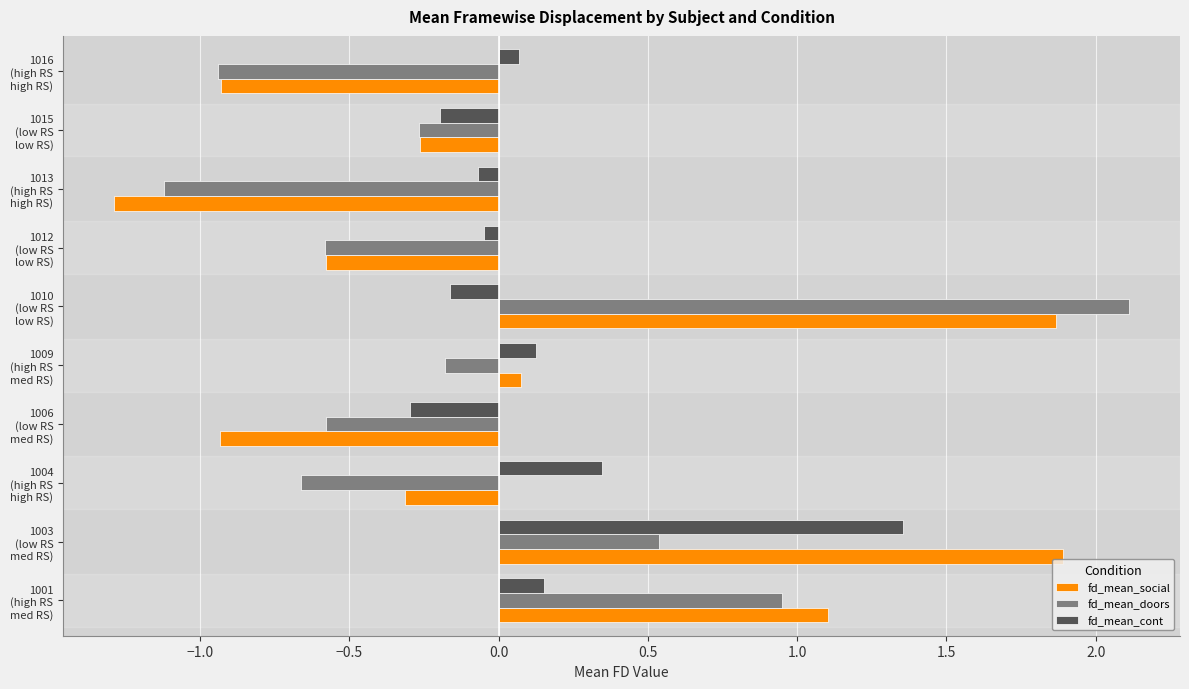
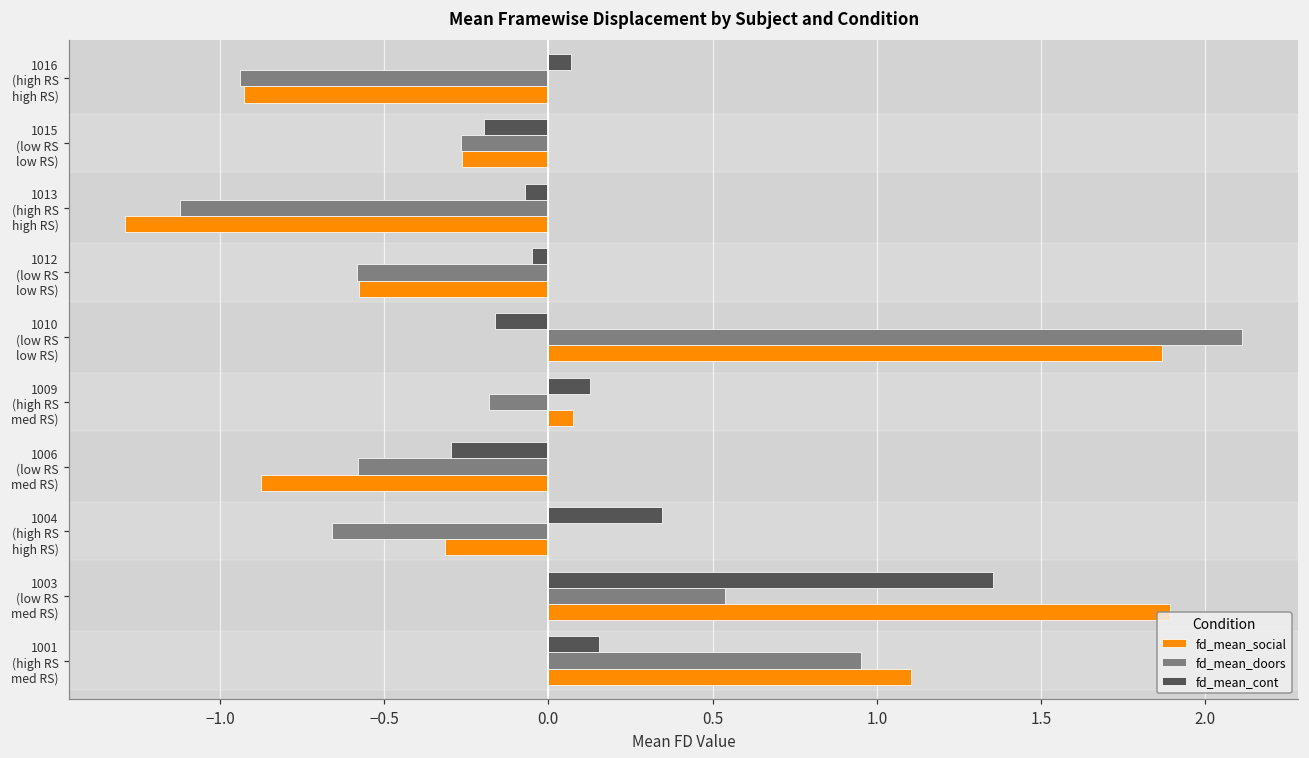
fd_mean_social, 1006 (low RS med RS): -0.93 -> -0.88
